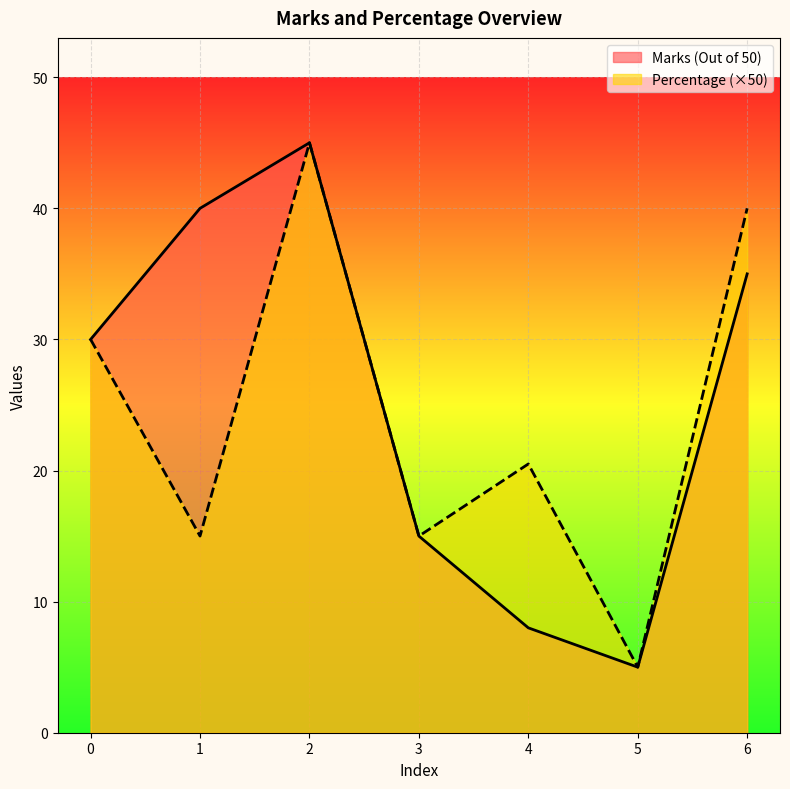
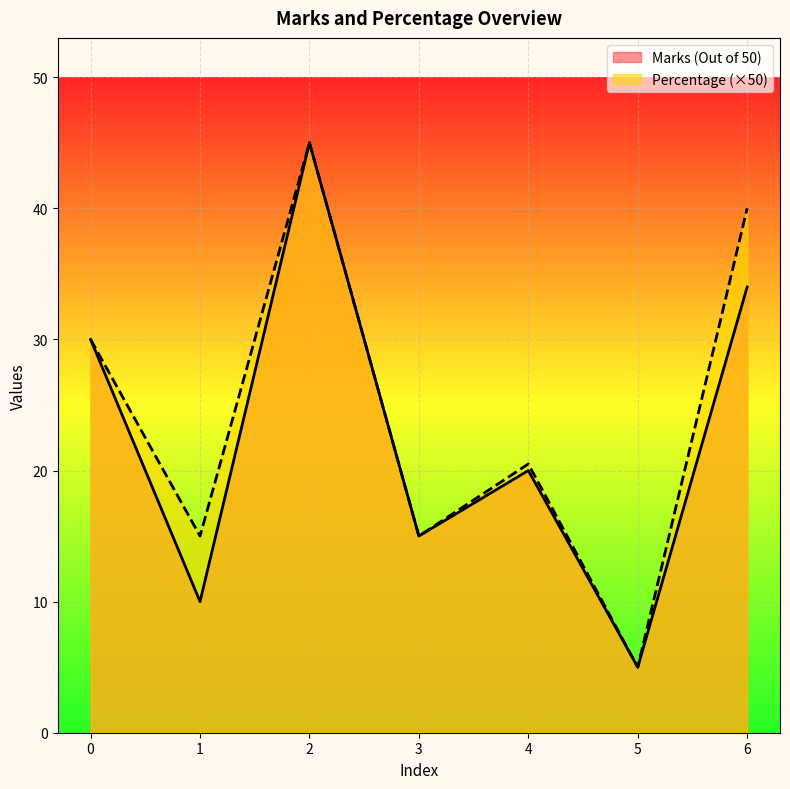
Marks (Out of 50), 1: 40 -> 10
Marks (Out of 50), 4: 8 -> 20
Marks (Out of 50), 6: 35 -> 34
